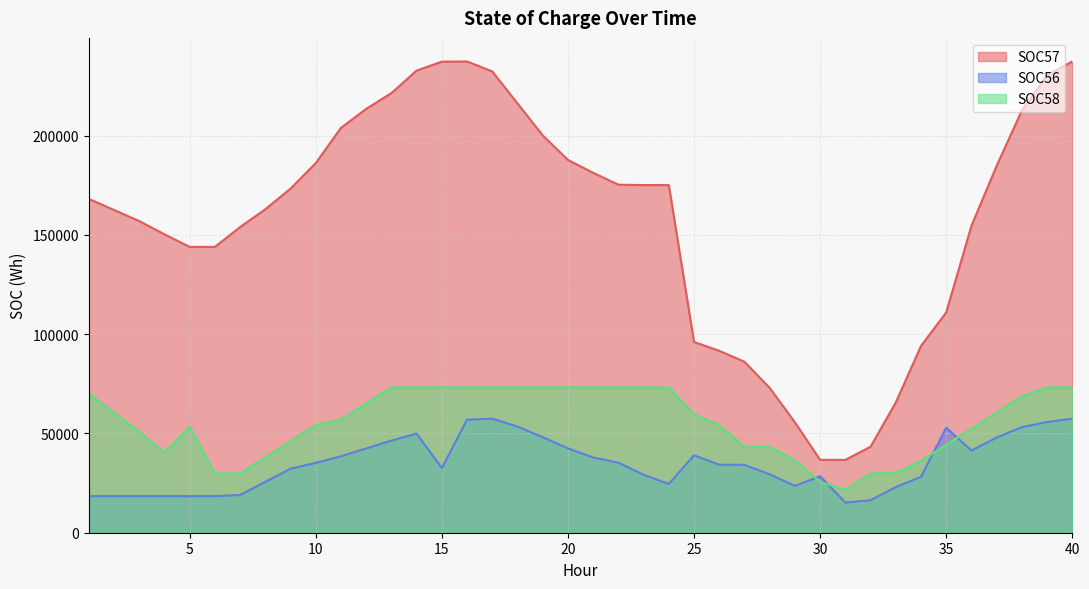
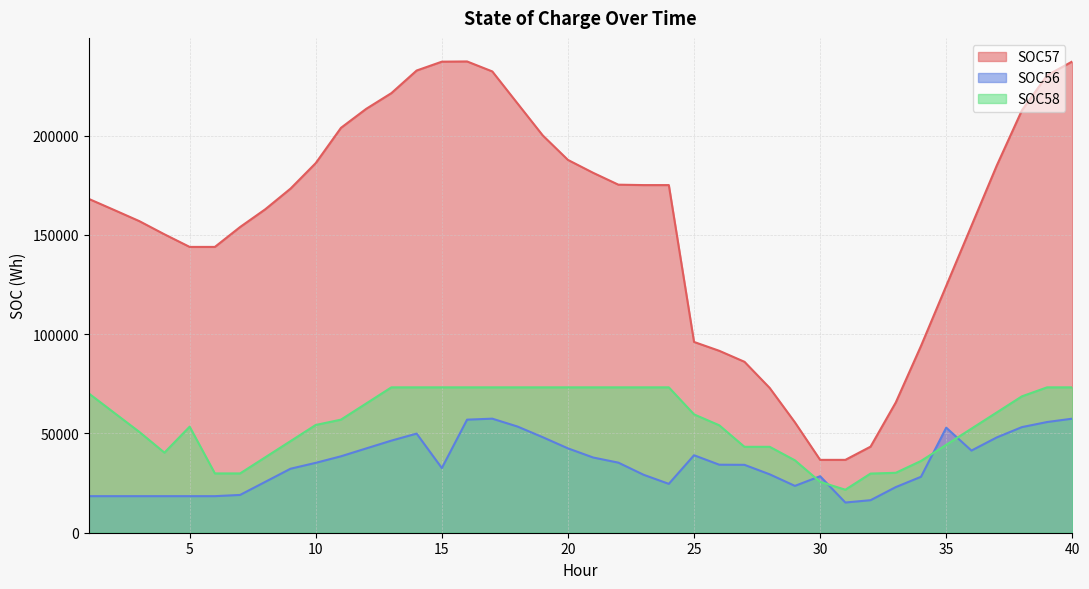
SOC57, 35: 111000 -> 124000
